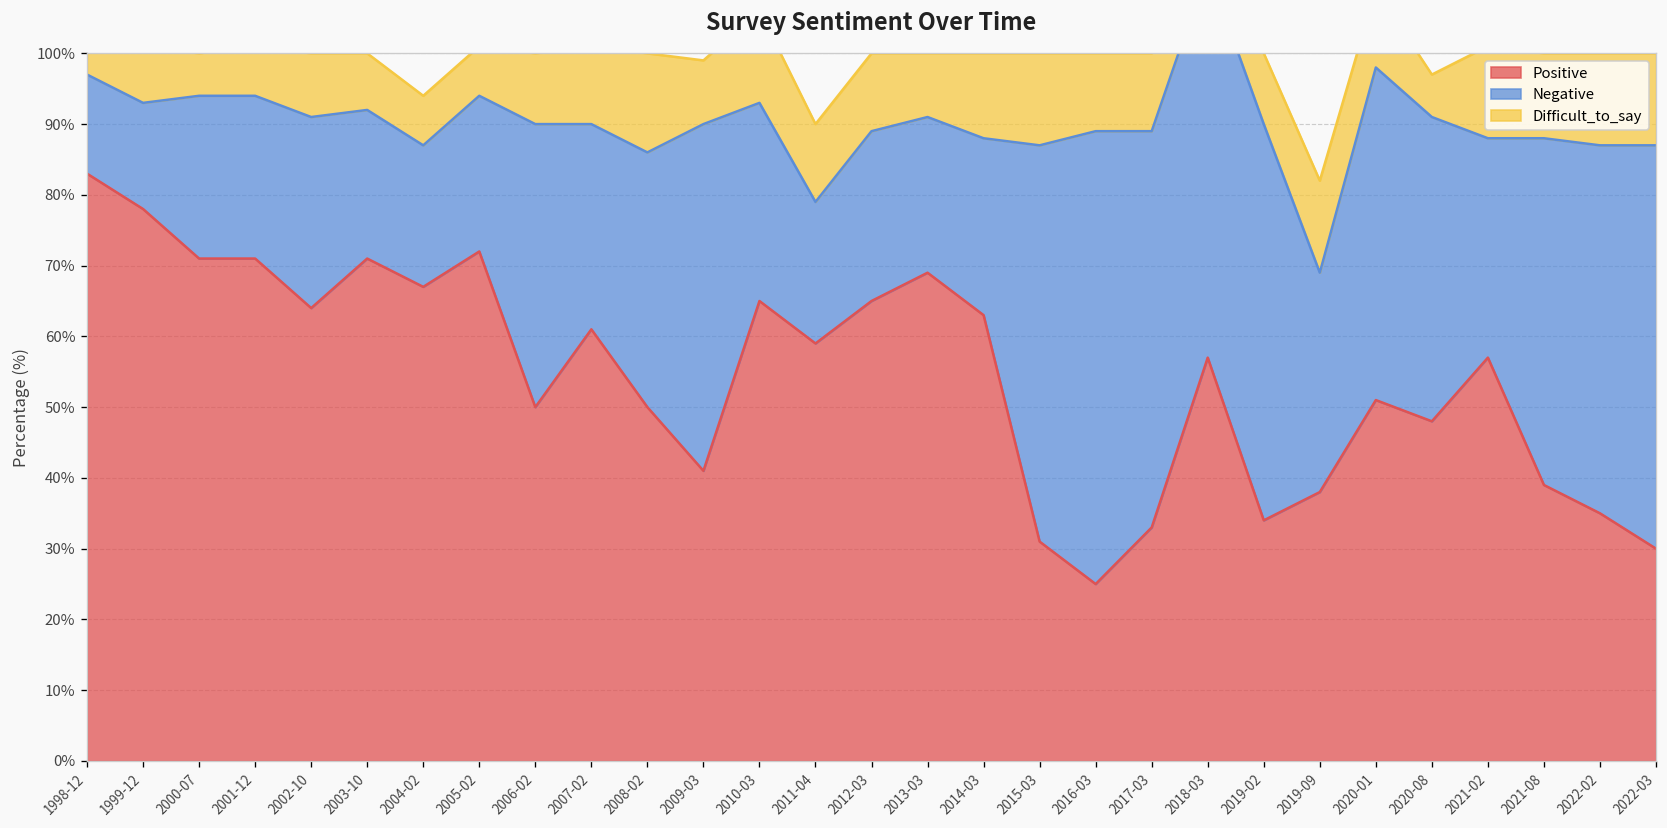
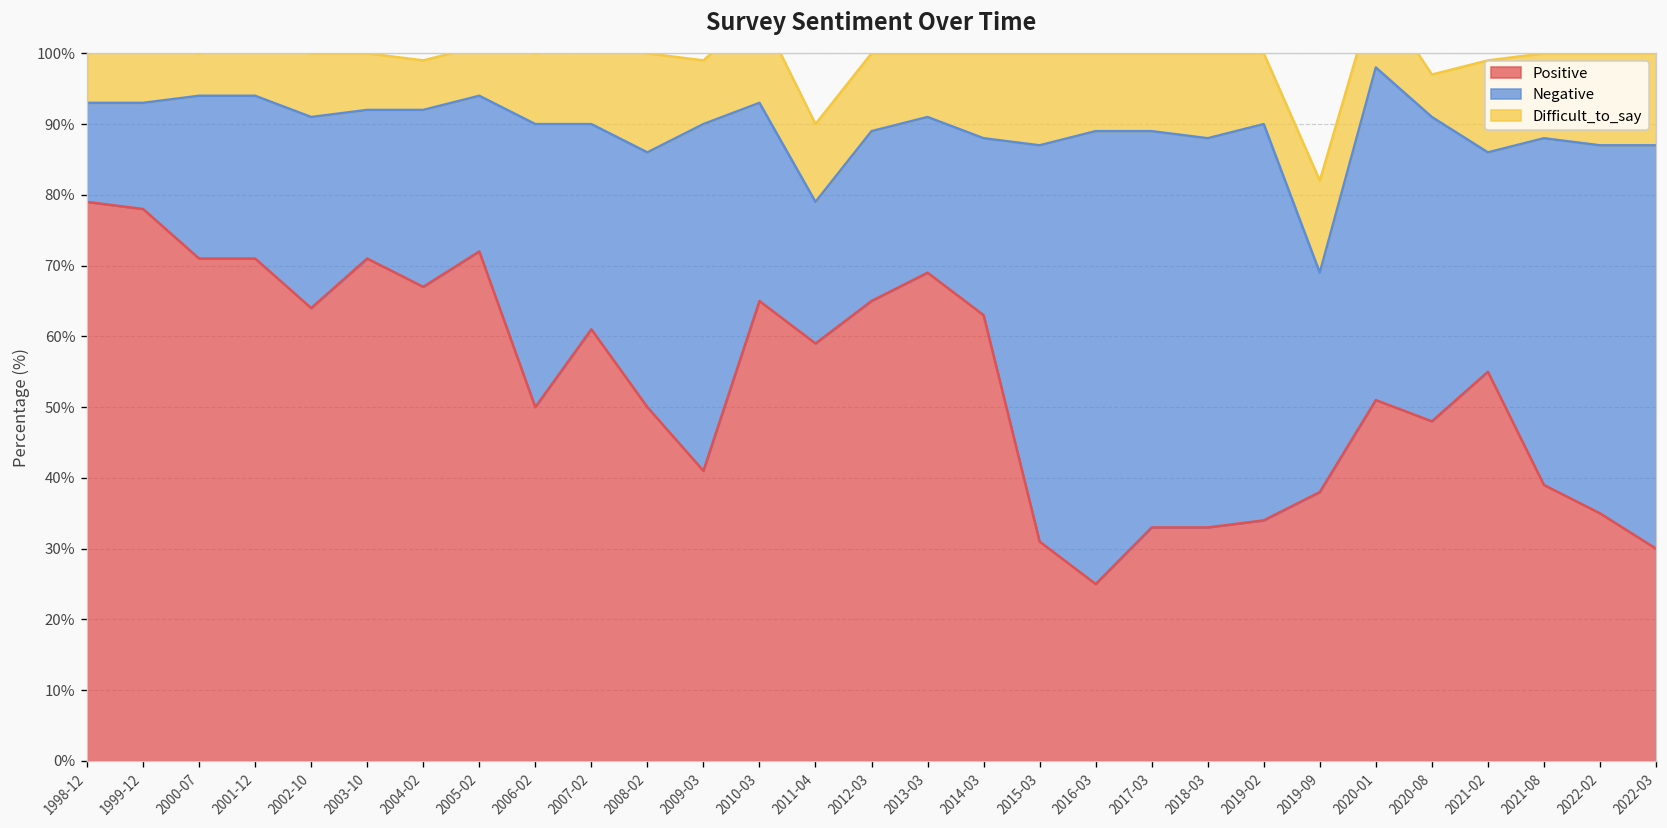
Positive, 1998-12: 83% -> 79%
Negative, 2004-02: 20% -> 25%
Positive, 2018-03: 57% -> 33%
Positive, 2021-02: 57% -> 55%
